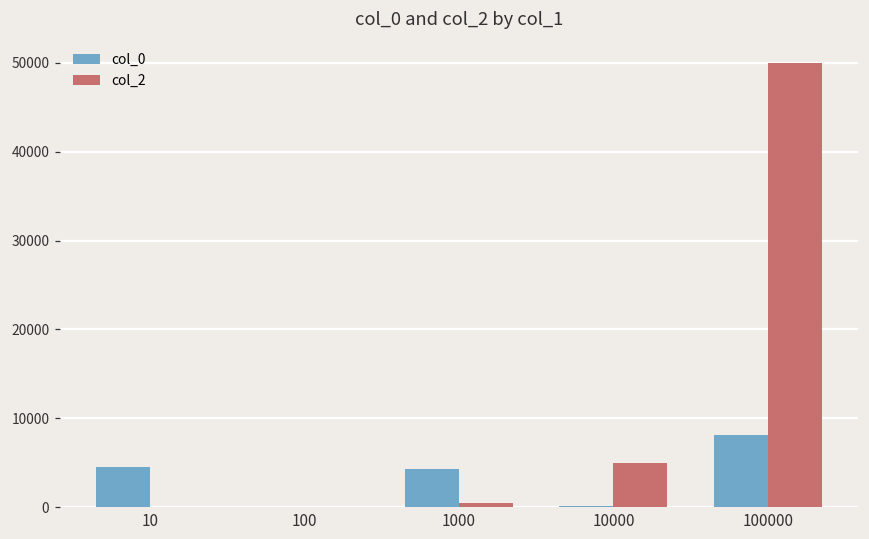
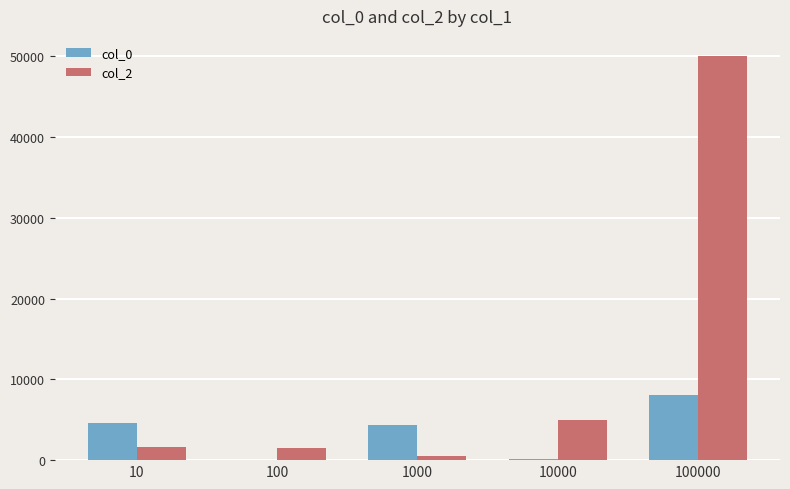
col_2, 10: 0 -> 2000
col_2, 100: 0 -> 2000
